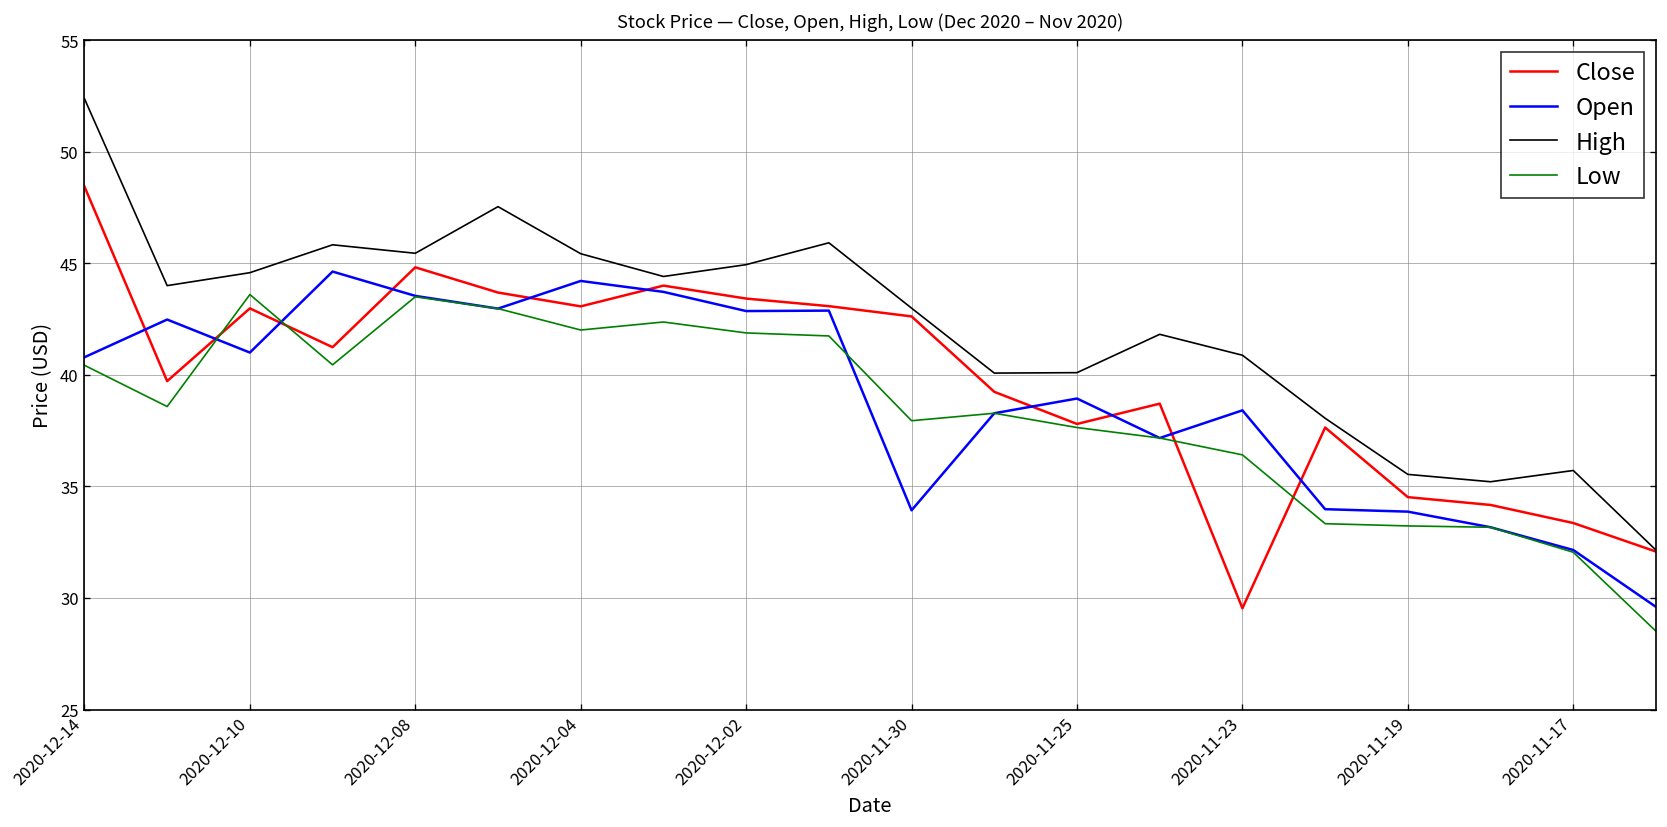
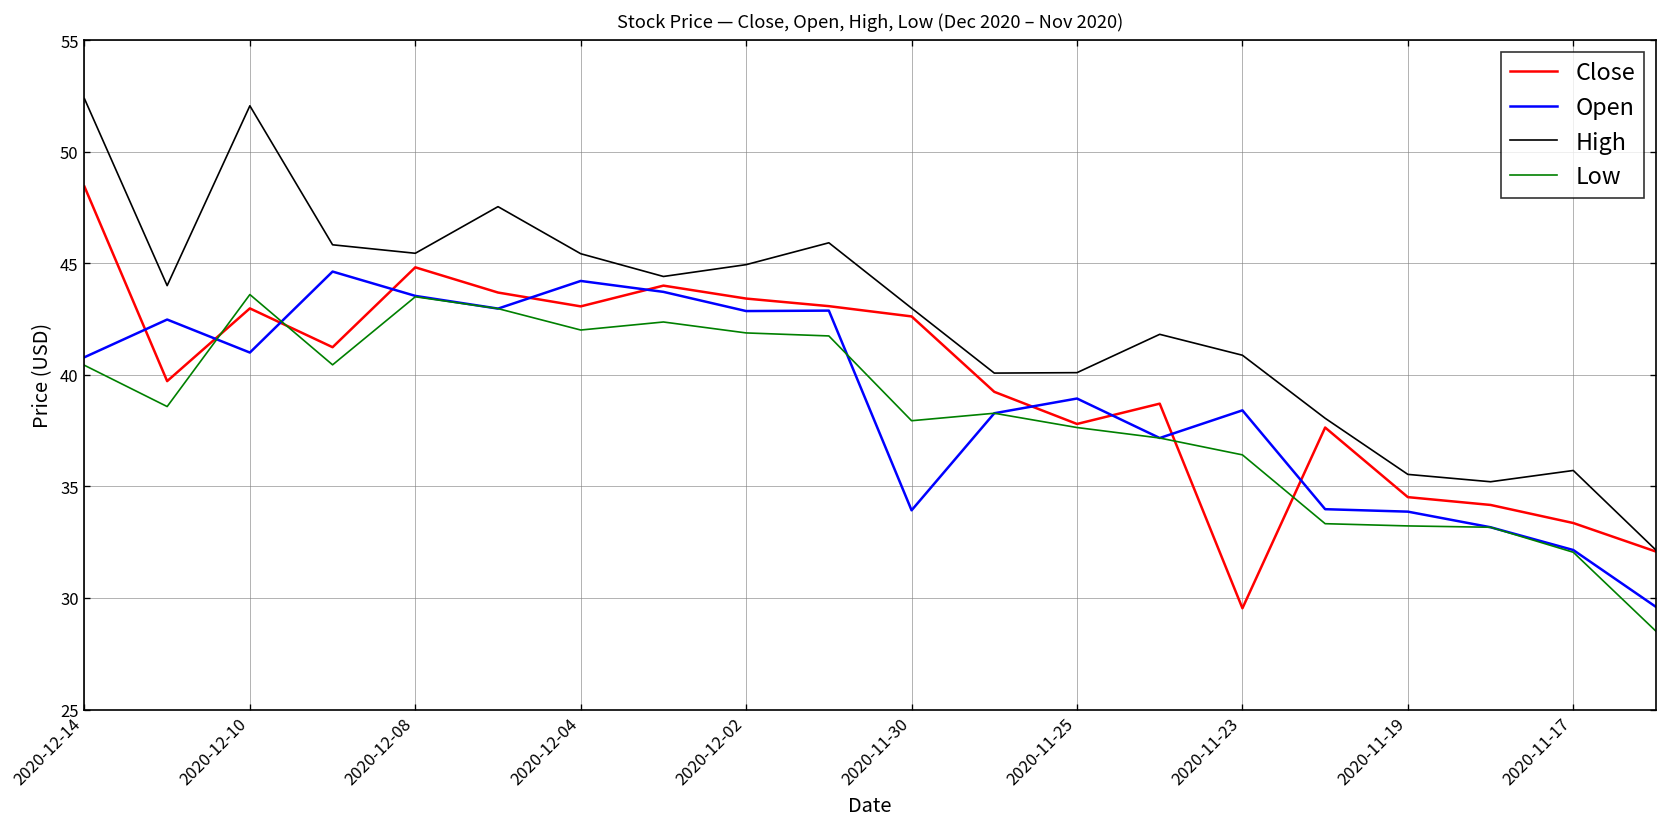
High, 2020-12-10: 44.6 -> 52.1
